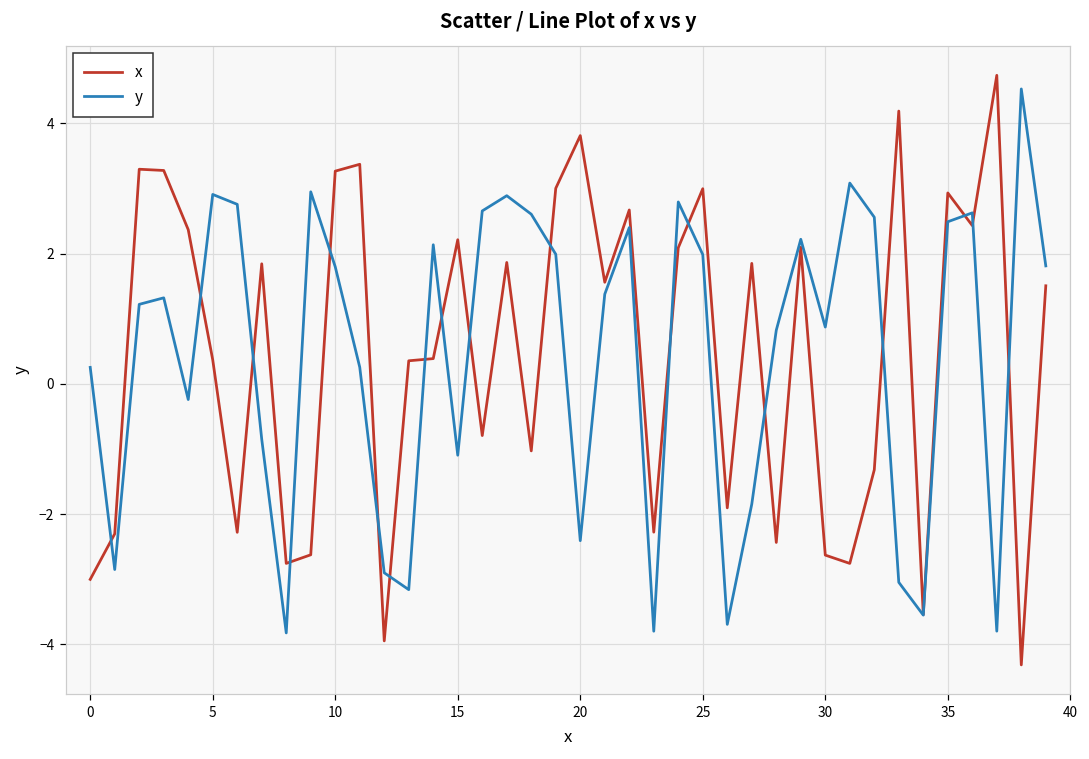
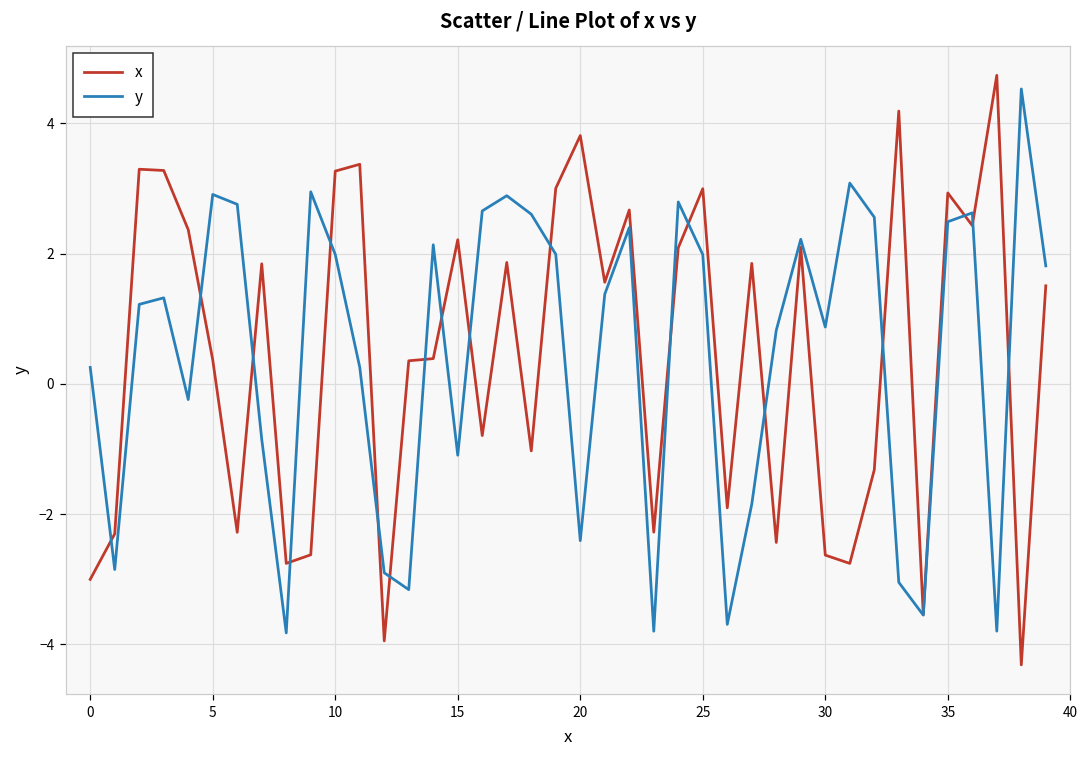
y, 10: 1.8 -> 2.0
